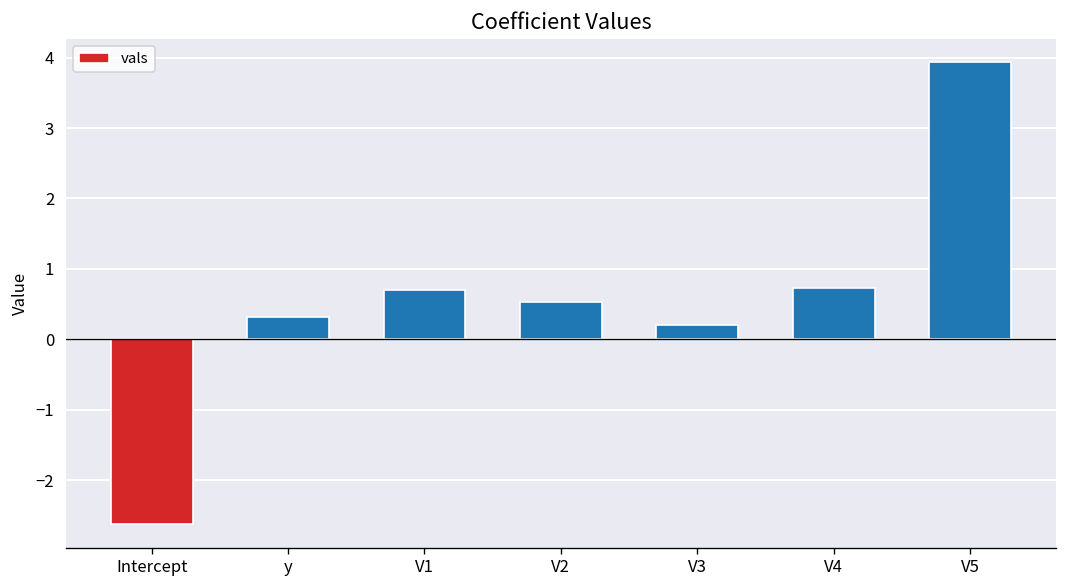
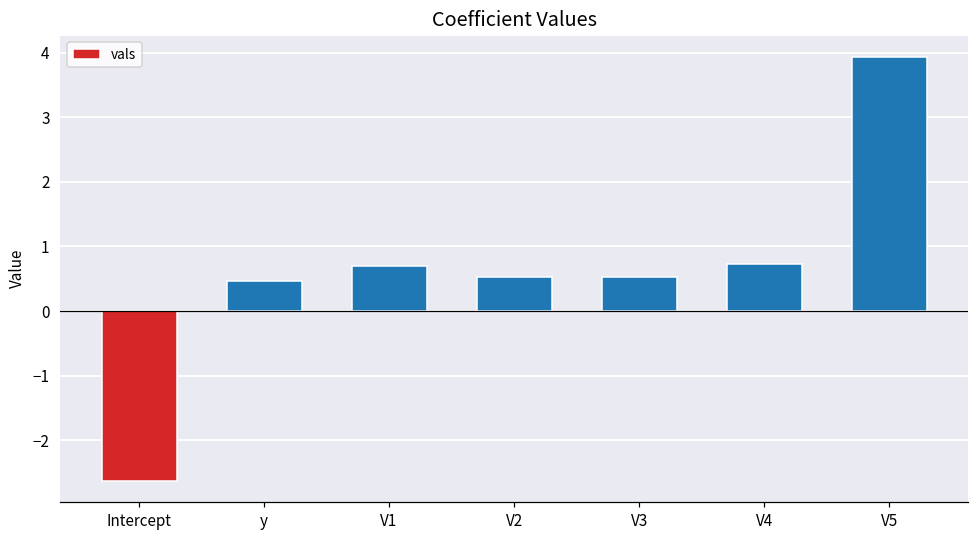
y: 0.3 -> 0.5
V3: 0.2 -> 0.5
